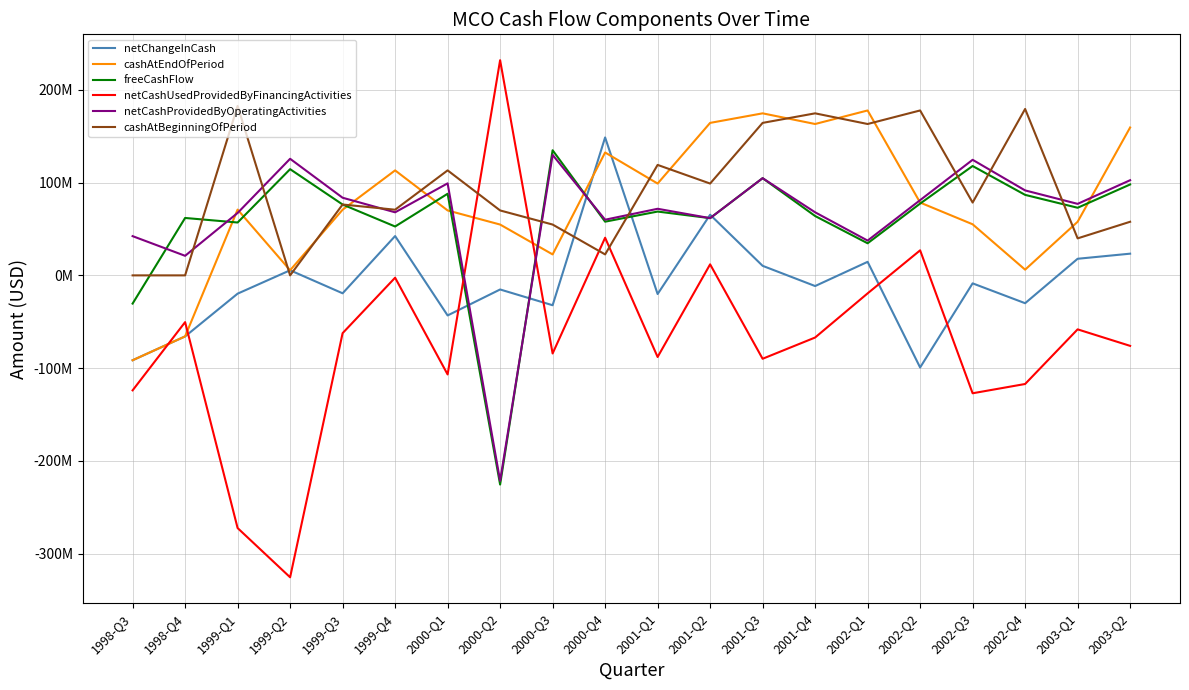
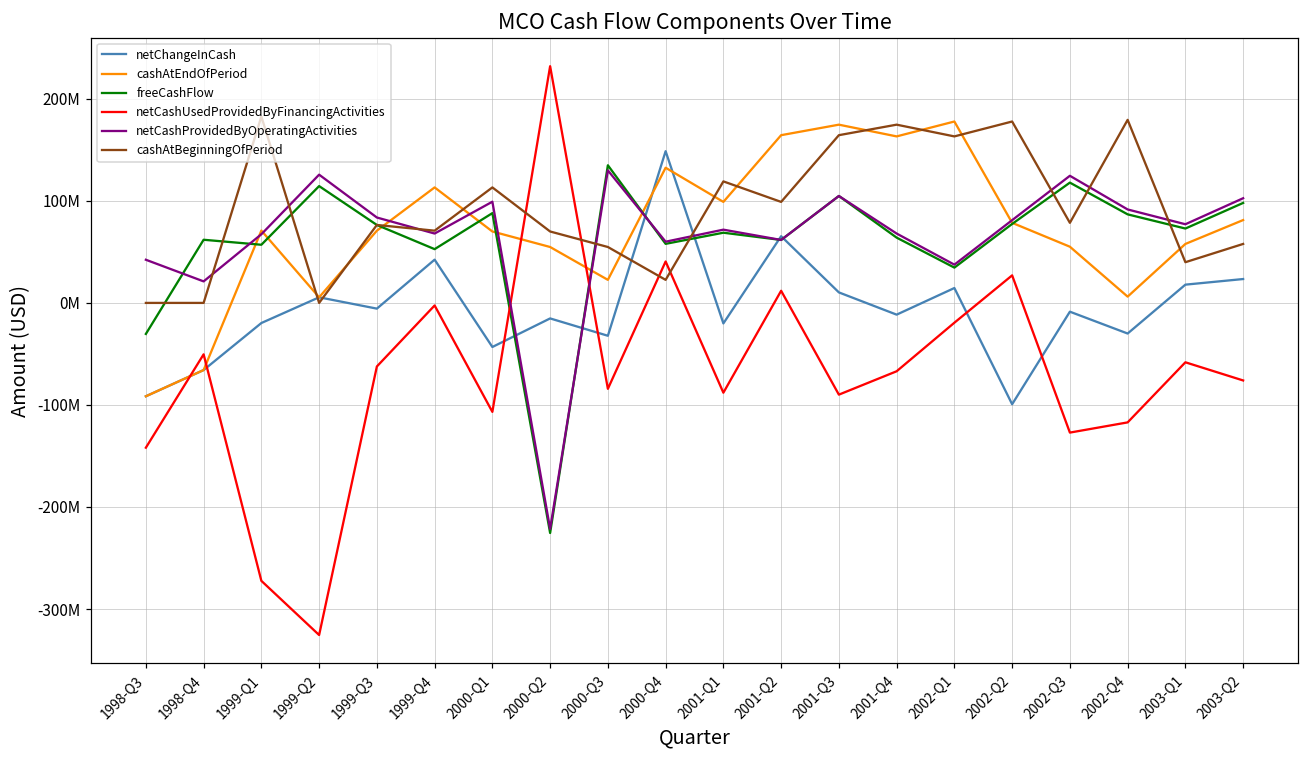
netCashUsedProvidedByFinancingActivities, 1998-Q3: -120000000 -> -140000000
netChangeInCash, 1999-Q3: -20000000 -> -10000000
cashAtEndOfPeriod, 2003-Q2: 160000000 -> 80000000
